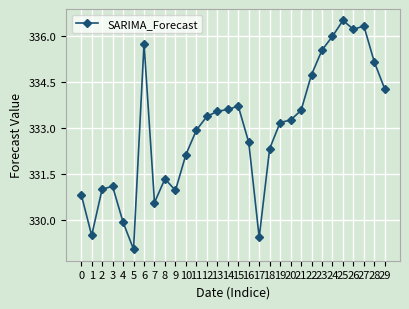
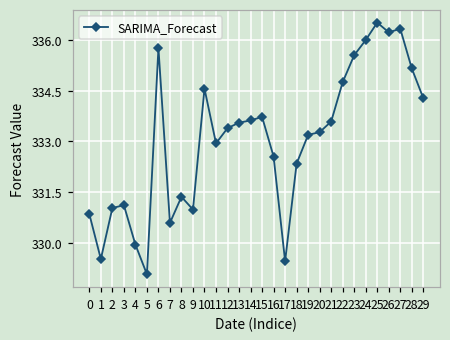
10: 332.1 -> 334.6
